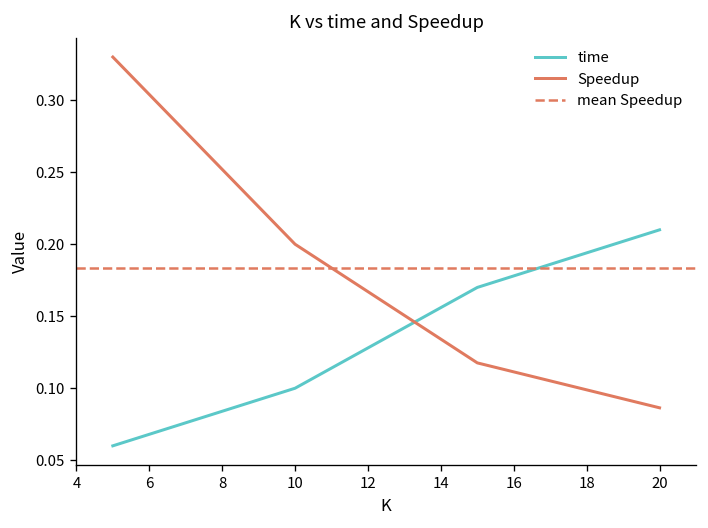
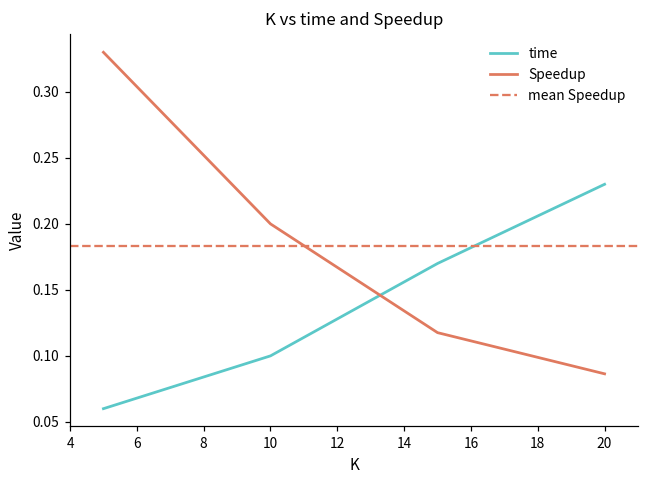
time, 20: 0.21 -> 0.23
